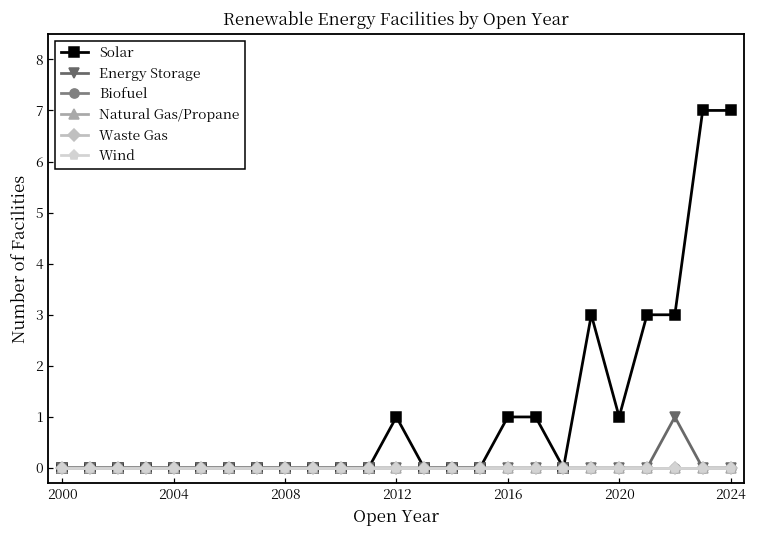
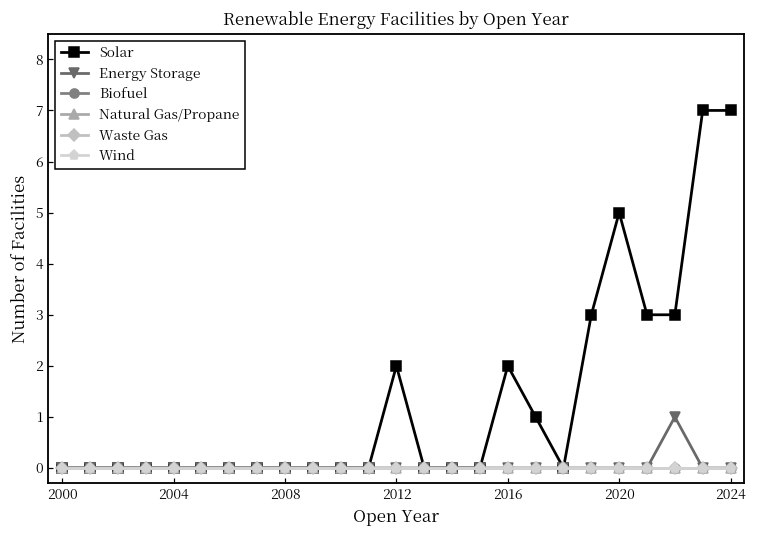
Solar, 2012: 1 -> 2
Solar, 2016: 1 -> 2
Solar, 2020: 1 -> 5
